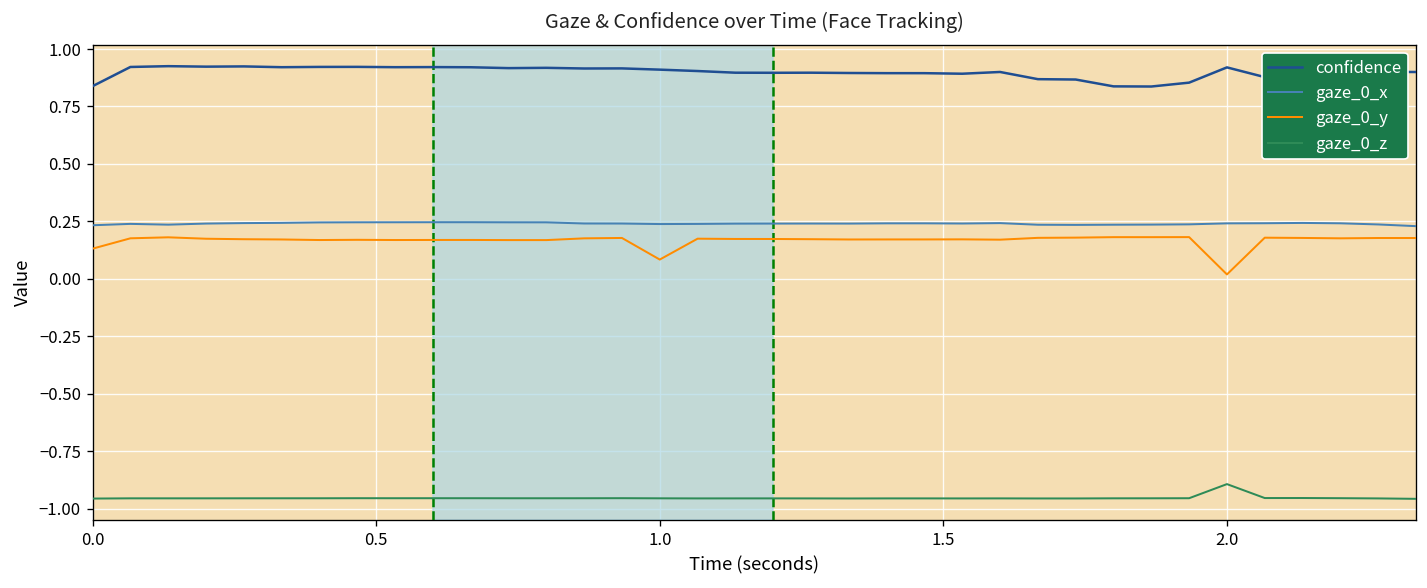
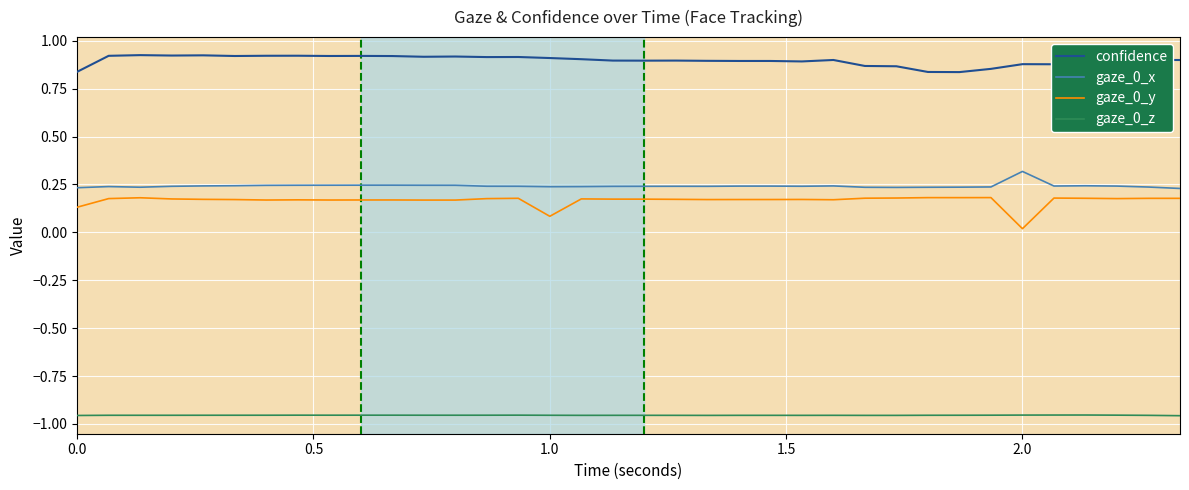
confidence, 2.0: 0.92 -> 0.88
gaze_0_x, 2.0: 0.24 -> 0.32
gaze_0_z, 2.0: -0.89 -> -0.95
